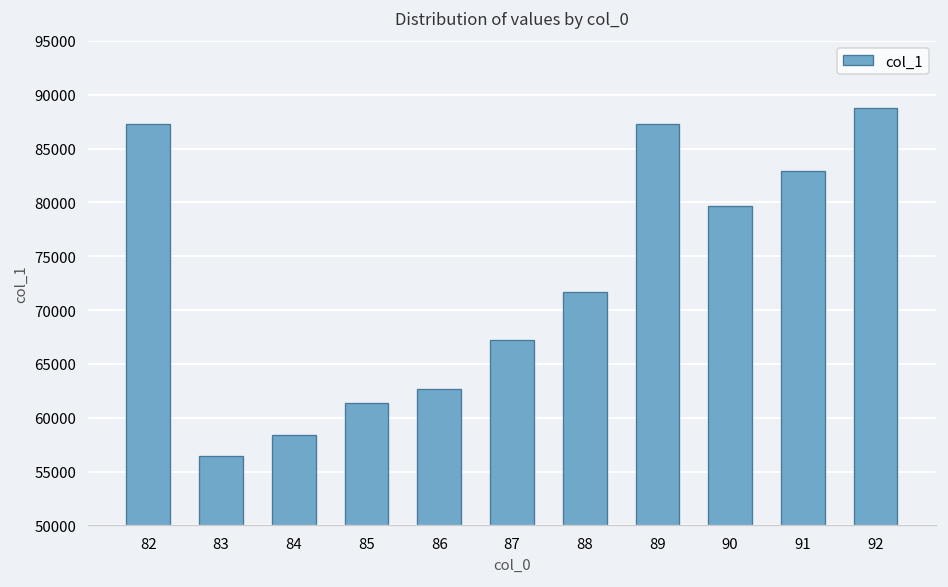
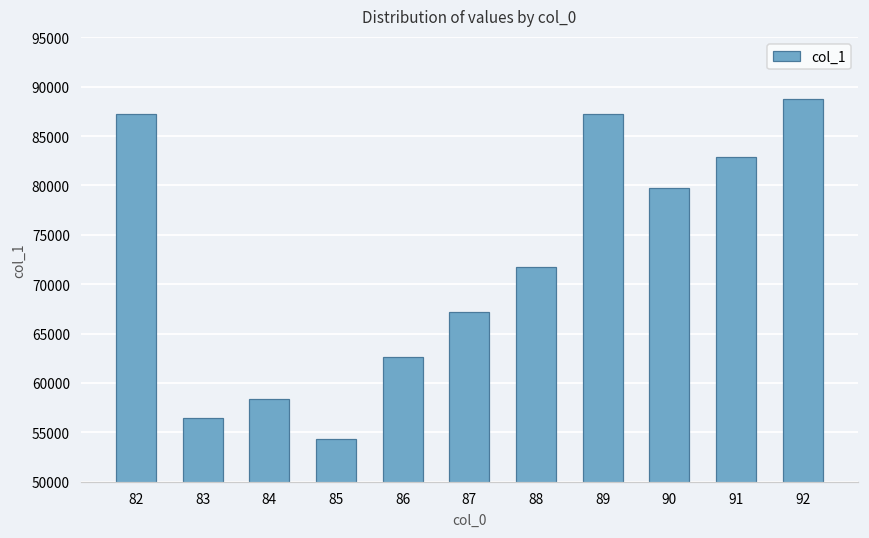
85: 61000 -> 54000
